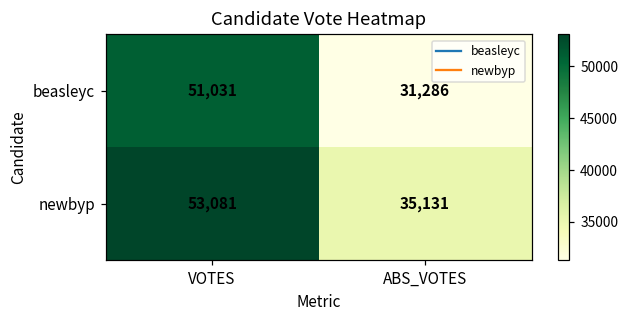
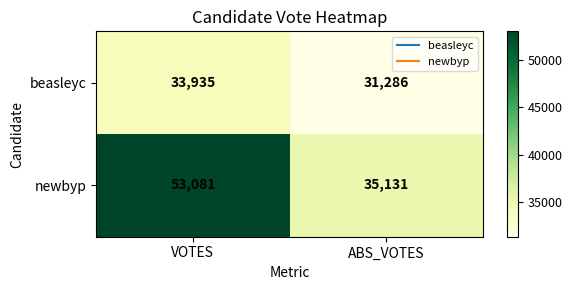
beasleyc, VOTES: 51,031 -> 33,935
